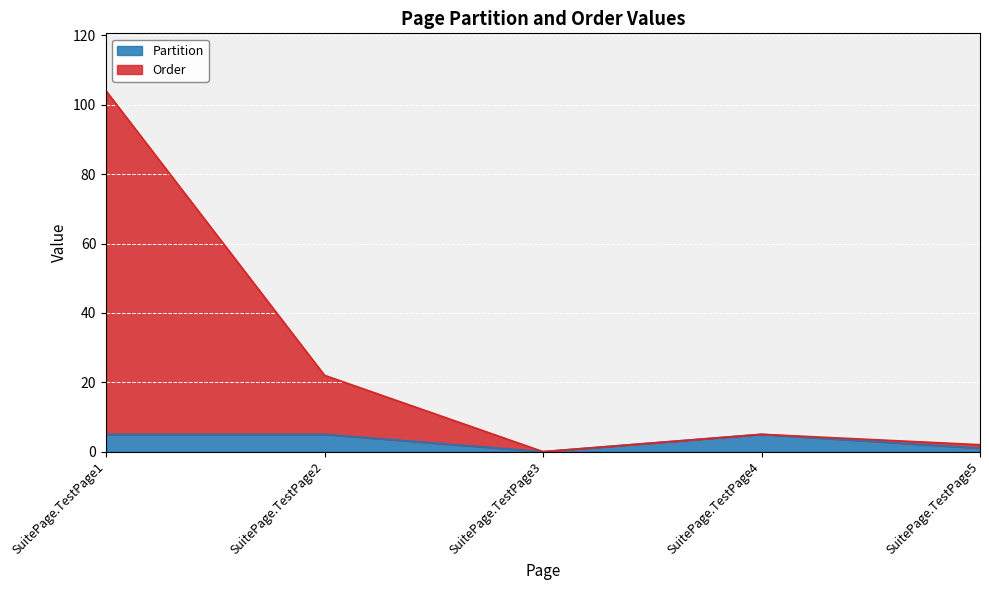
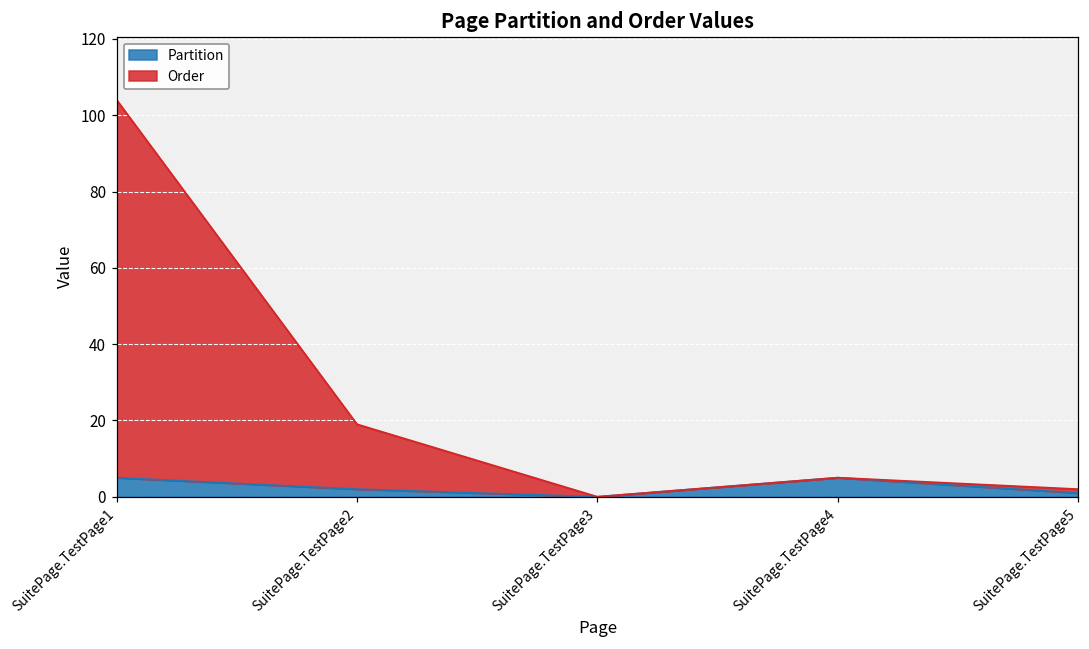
Partition, SuitePage.TestPage2: 5 -> 2
